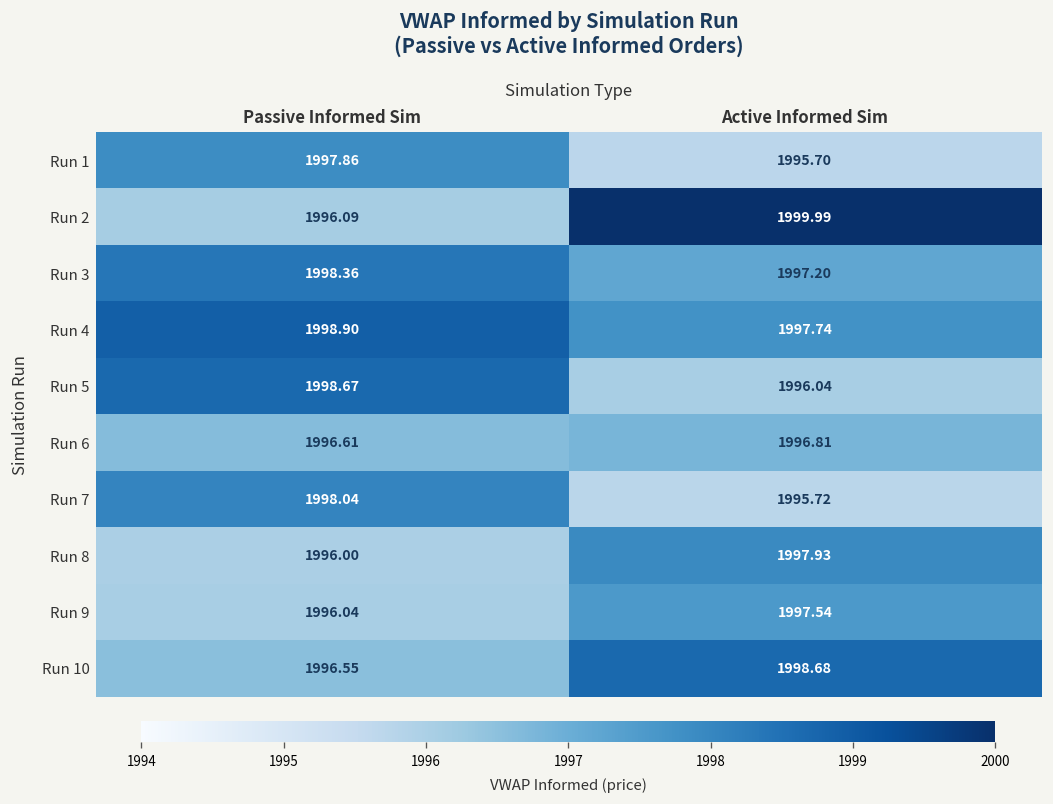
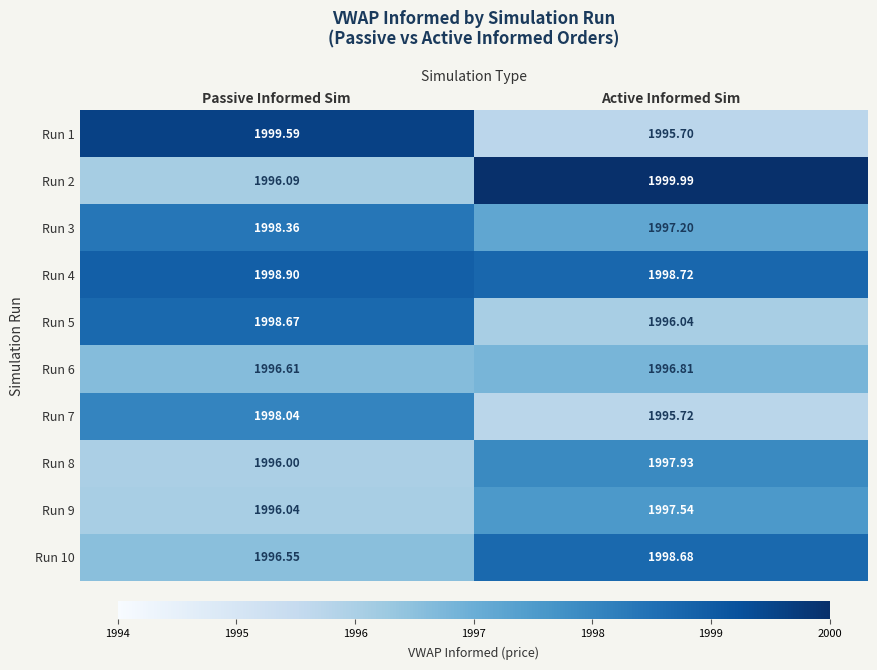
Run 1, Passive Informed Sim: 1997.86 -> 1999.59
Run 4, Active Informed Sim: 1997.74 -> 1998.72
